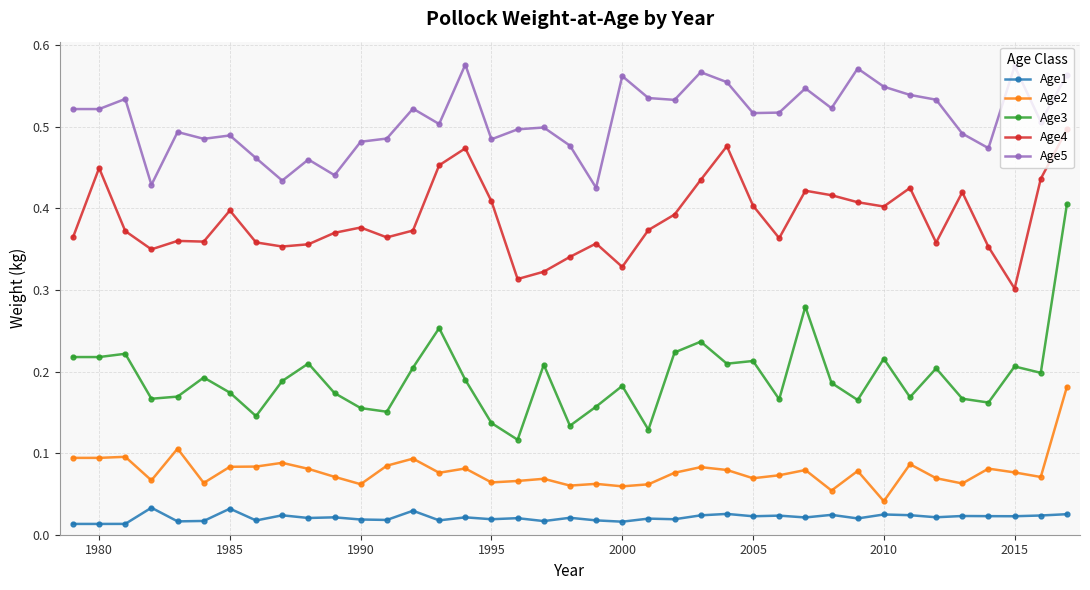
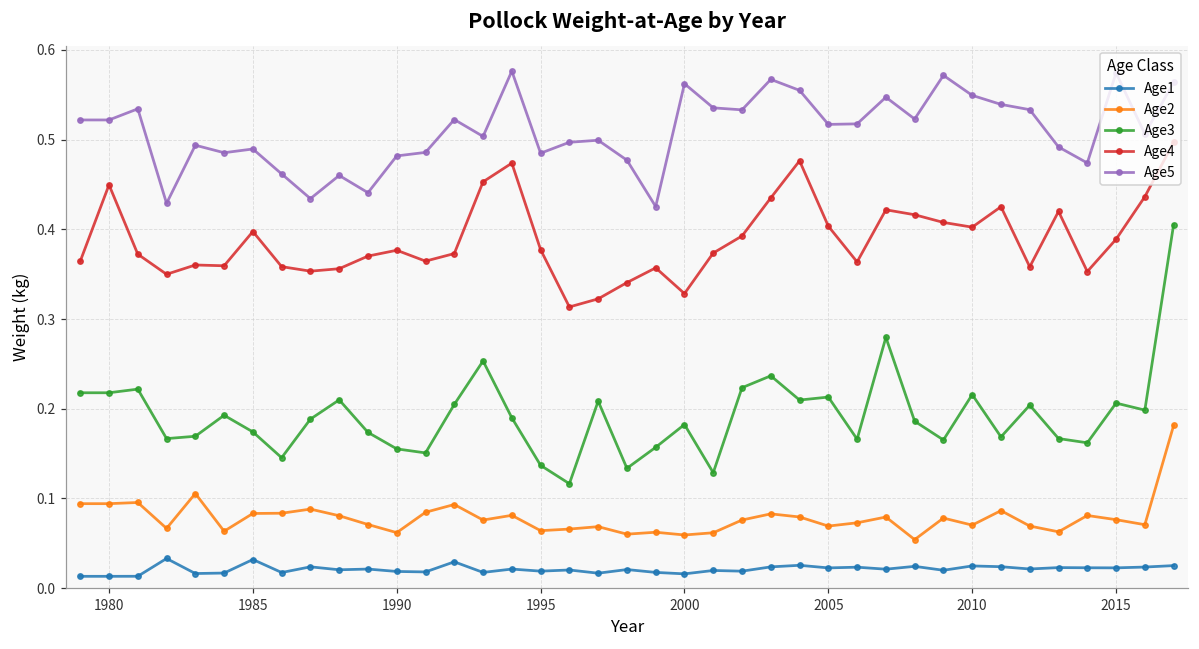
Age4, 1995: 0.41 -> 0.38
Age2, 2010: 0.04 -> 0.07
Age4, 2015: 0.30 -> 0.39
